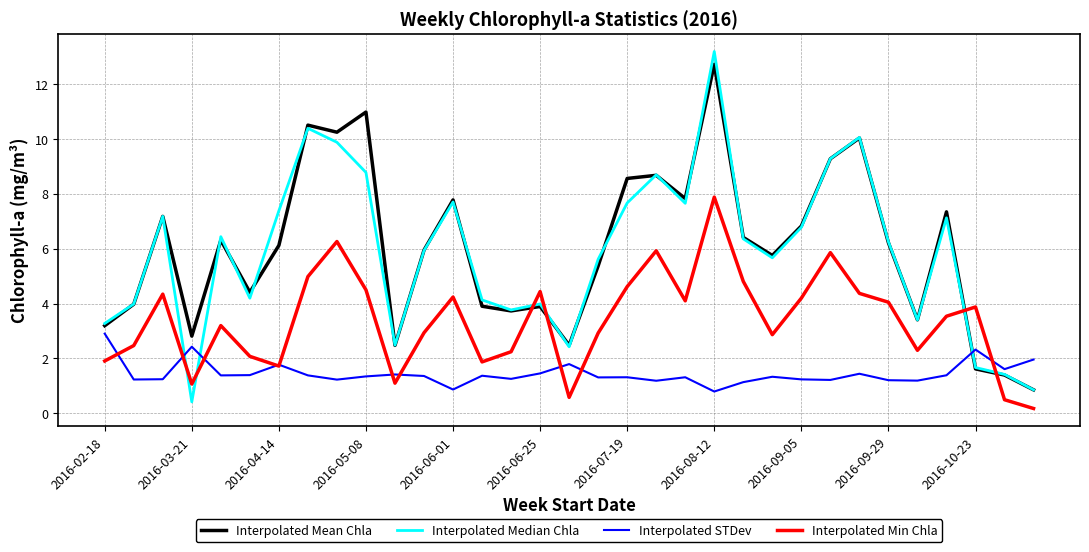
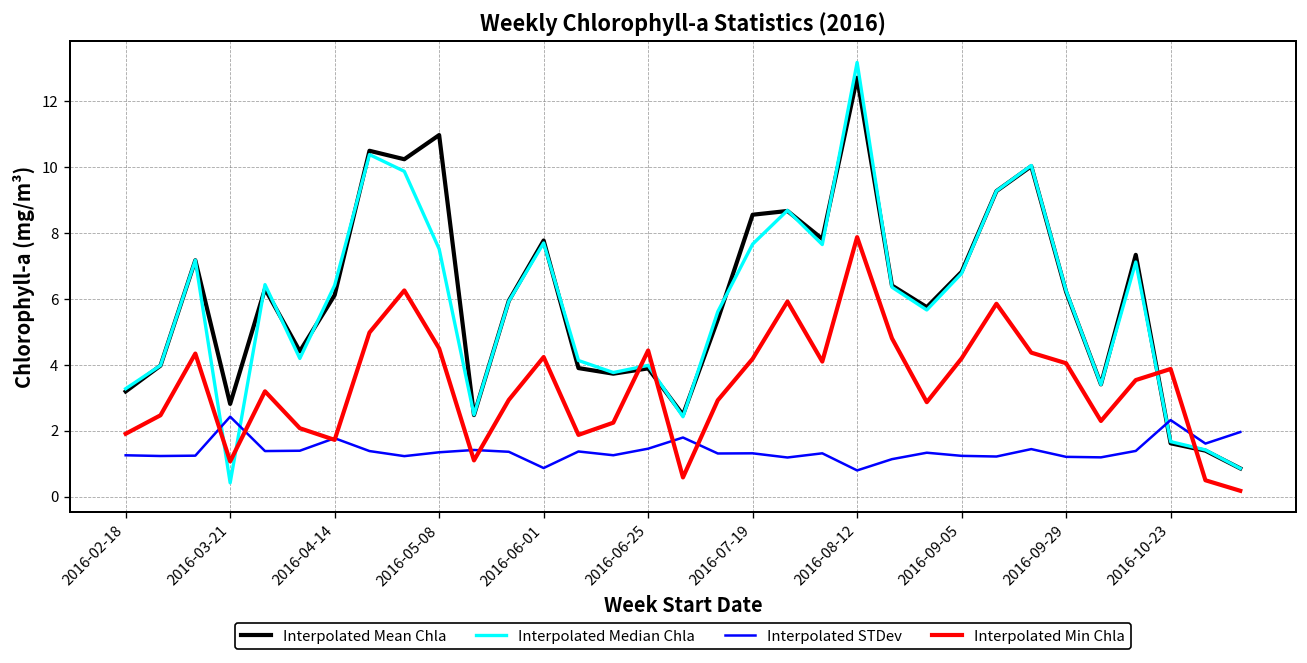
Interpolated STDev, 2016-02-18: 2.9 -> 1.3
Interpolated Median Chla, 2016-04-14: 7.4 -> 6.4
Interpolated Median Chla, 2016-05-08: 8.8 -> 7.5
Interpolated Min Chla, 2016-07-19: 4.6 -> 4.2
